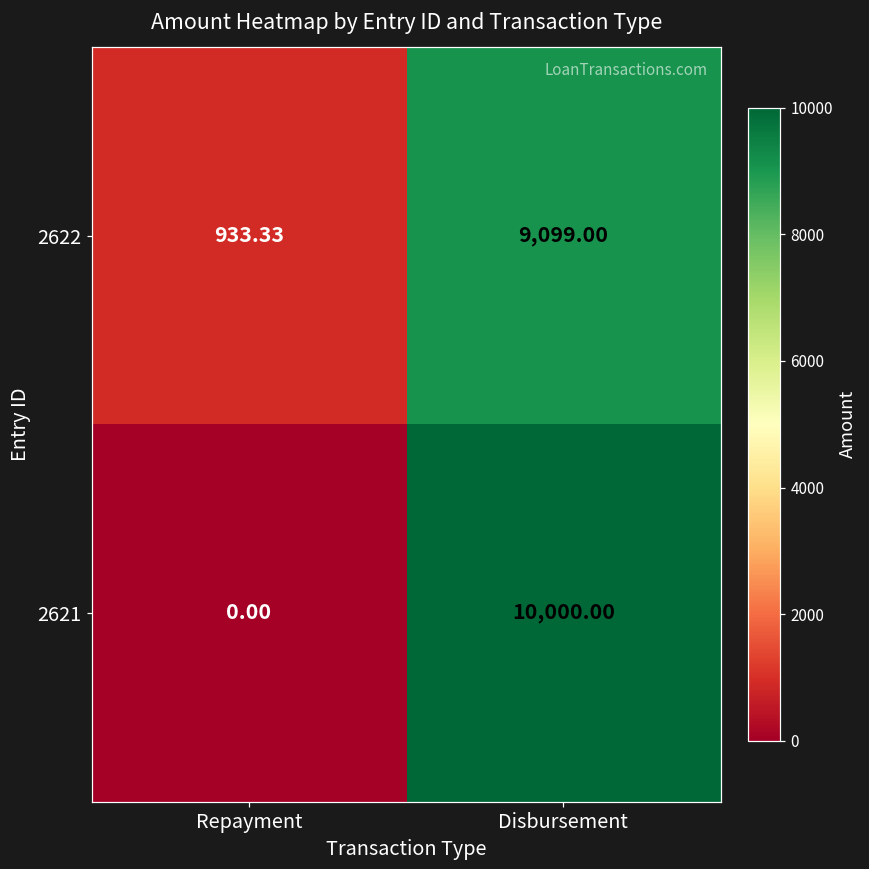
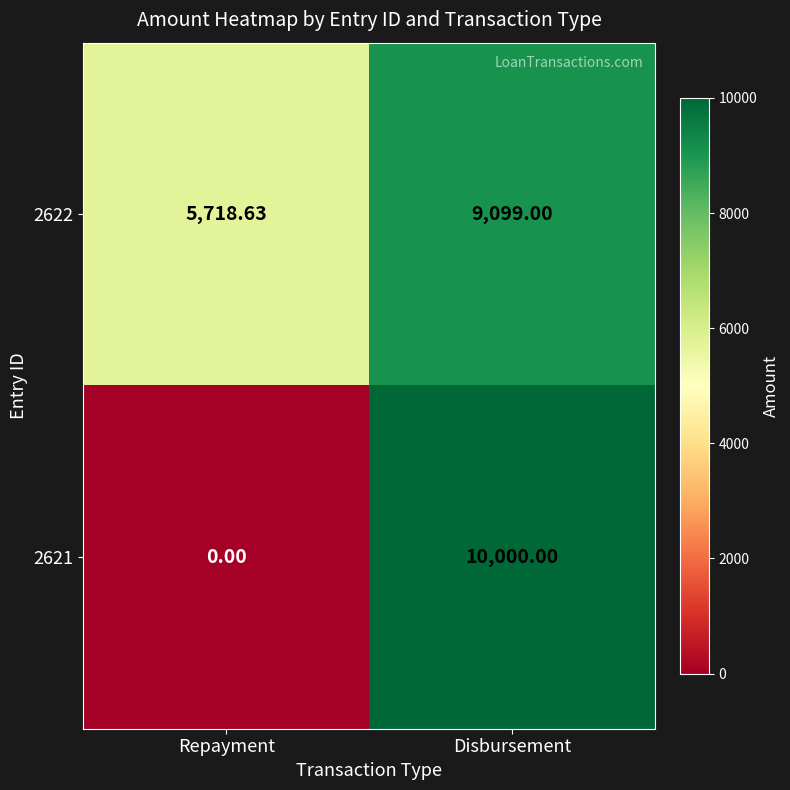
2622, Repayment: 933.33 -> 5,718.63
